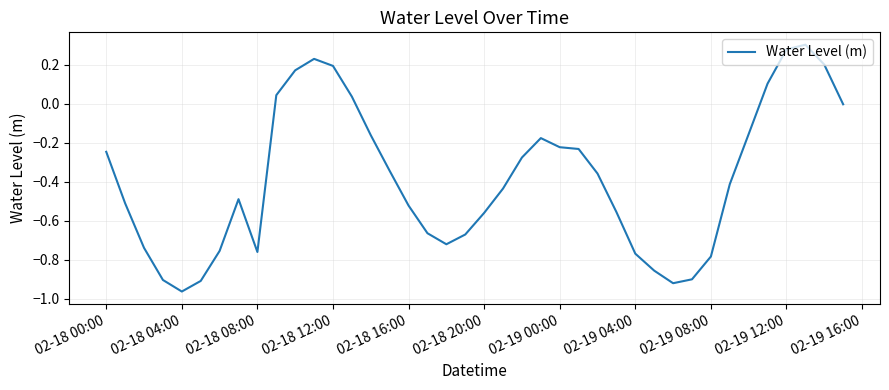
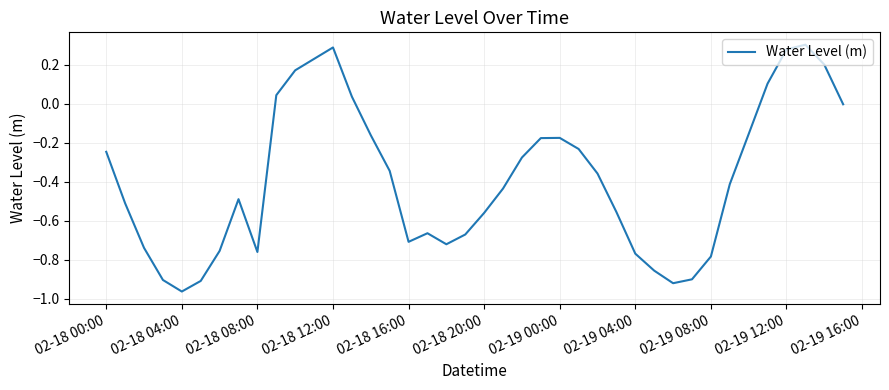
02-18 12:00: 0.19 -> 0.29
02-18 16:00: -0.52 -> -0.71
02-19 00:00: -0.22 -> -0.18
